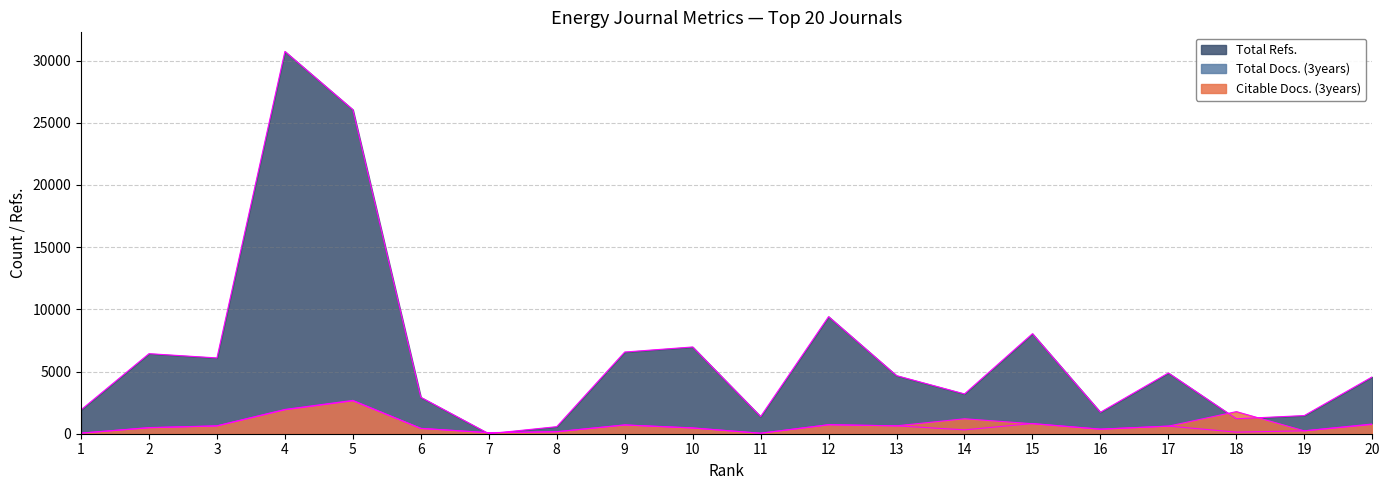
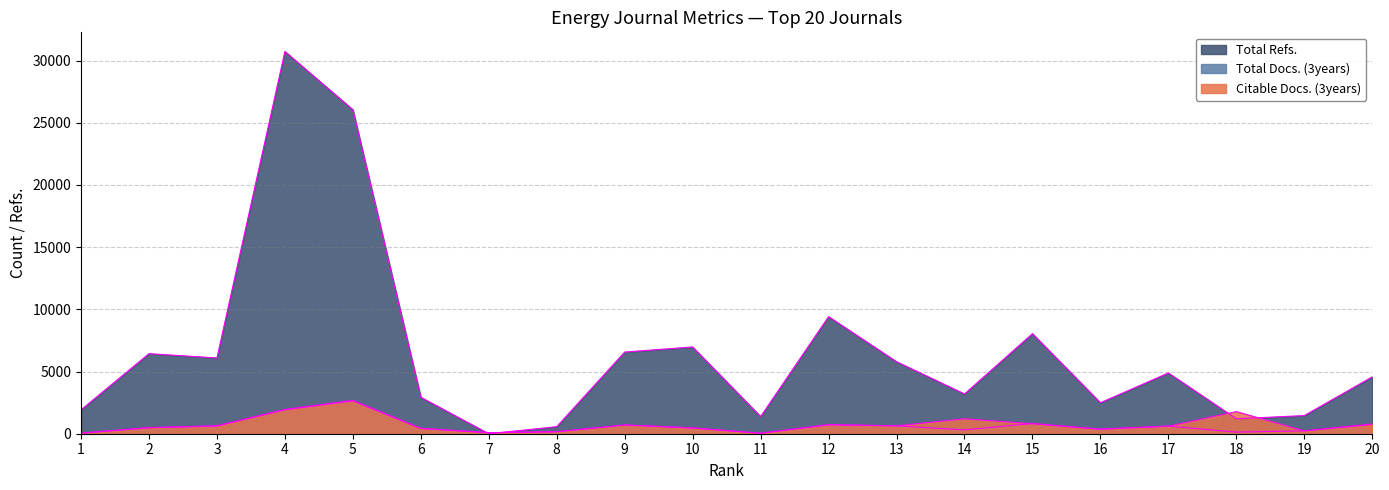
Total Refs., 13: 4700 -> 5800
Total Refs., 16: 1700 -> 2500
